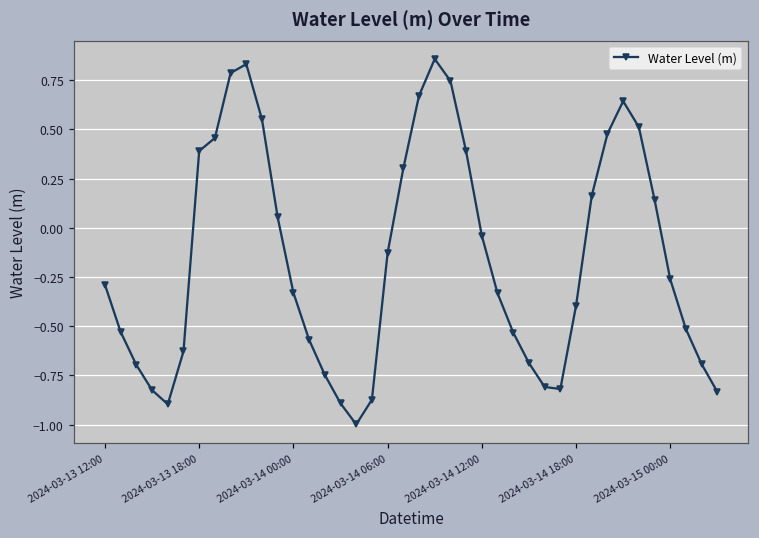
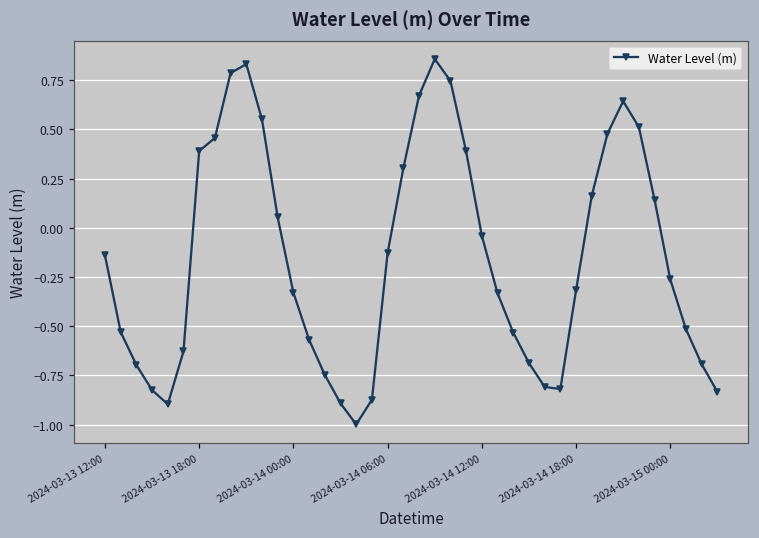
2024-03-13 12:00: -0.29 -> -0.14
2024-03-14 18:00: -0.40 -> -0.32
